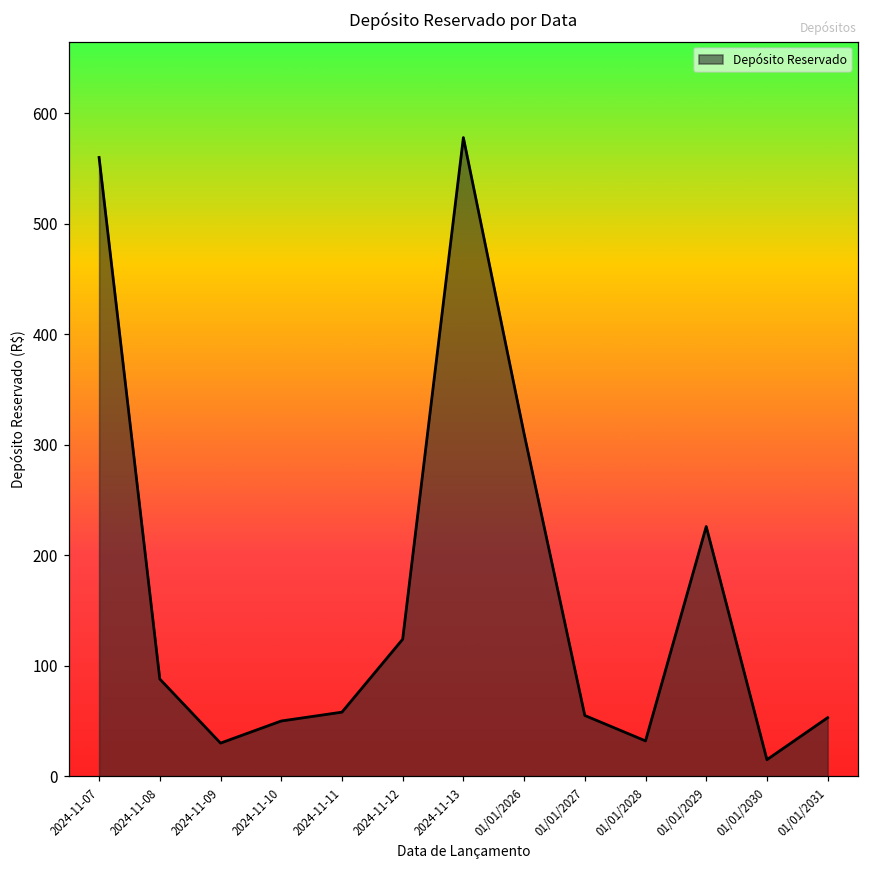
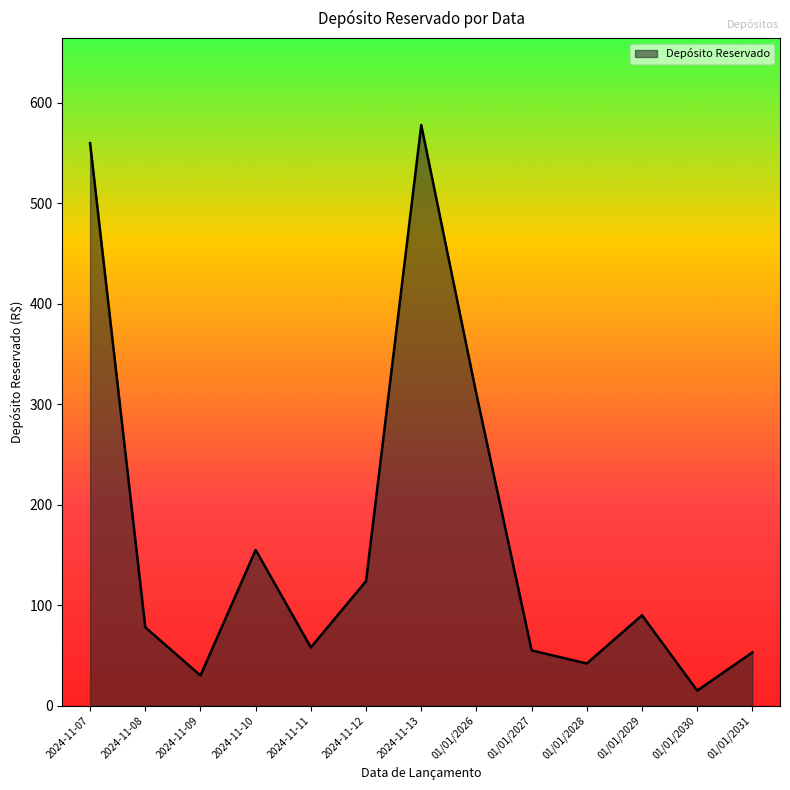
2024-11-08: 88 -> 78
2024-11-10: 50 -> 155
01/01/2028: 32 -> 42
01/01/2029: 226 -> 90
